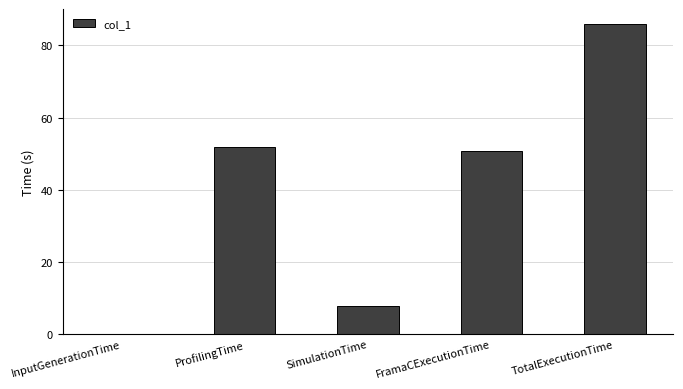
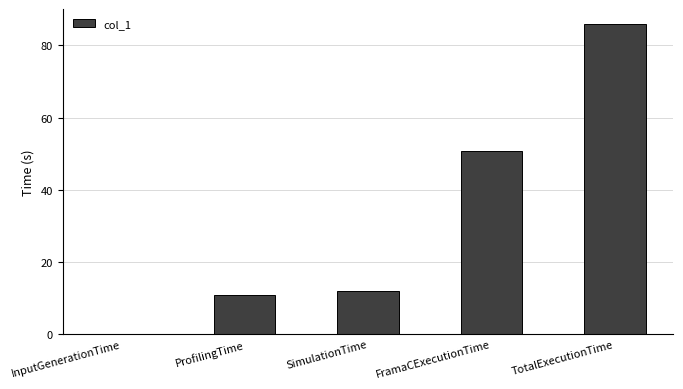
ProfilingTime: 52 -> 11
SimulationTime: 8 -> 12
